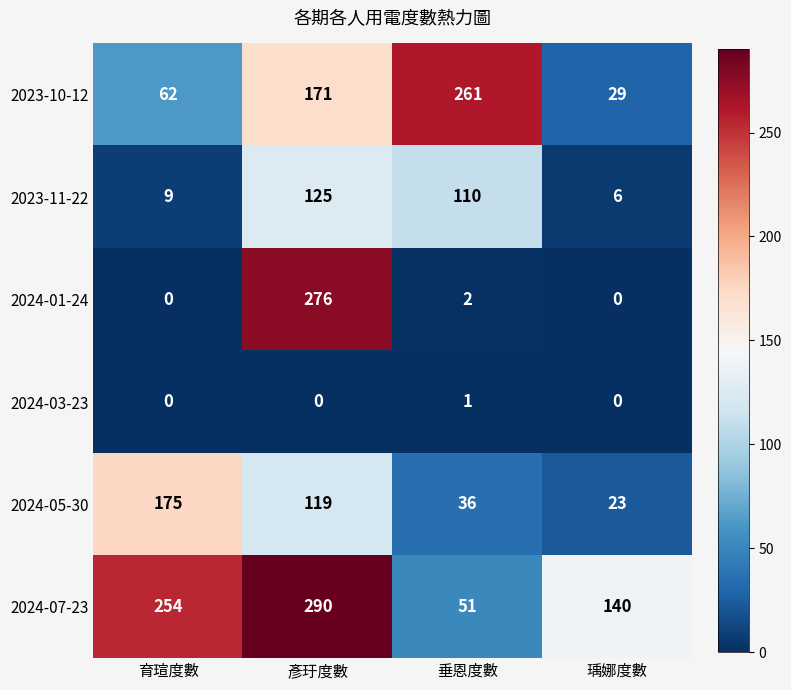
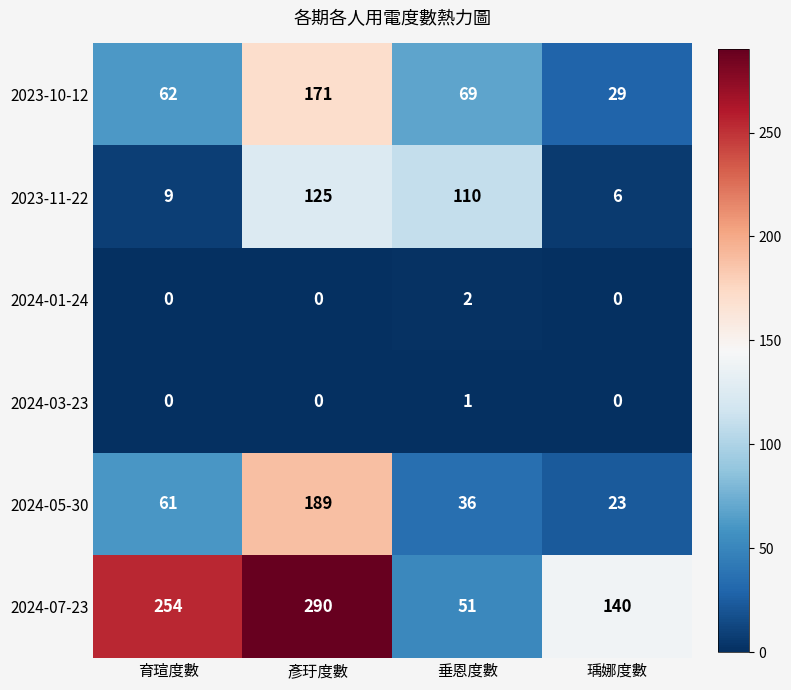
2023-10-12, 垂恩度數: 261 -> 69
2024-01-24, 彥玗度數: 276 -> 0
2024-05-30, 育瑄度數: 175 -> 61
2024-05-30, 彥玗度數: 119 -> 189
